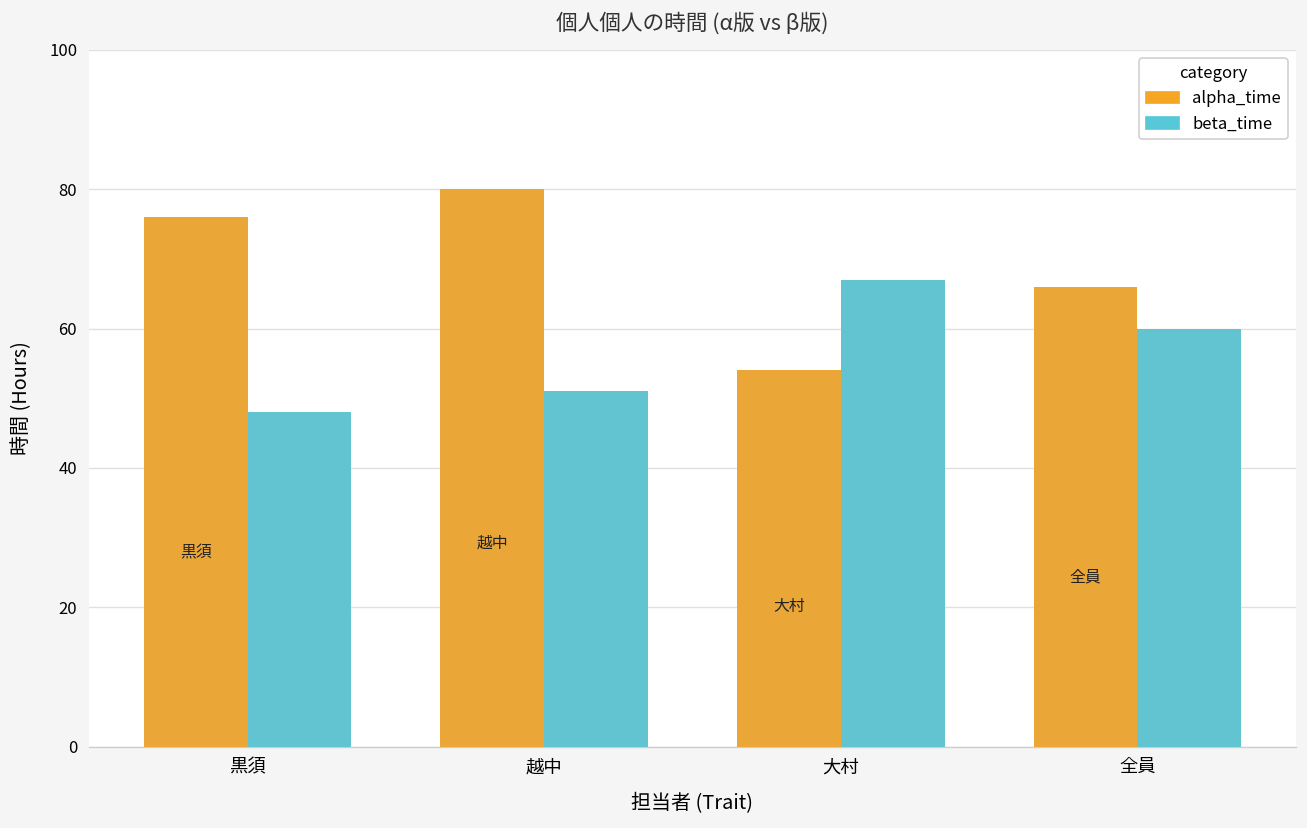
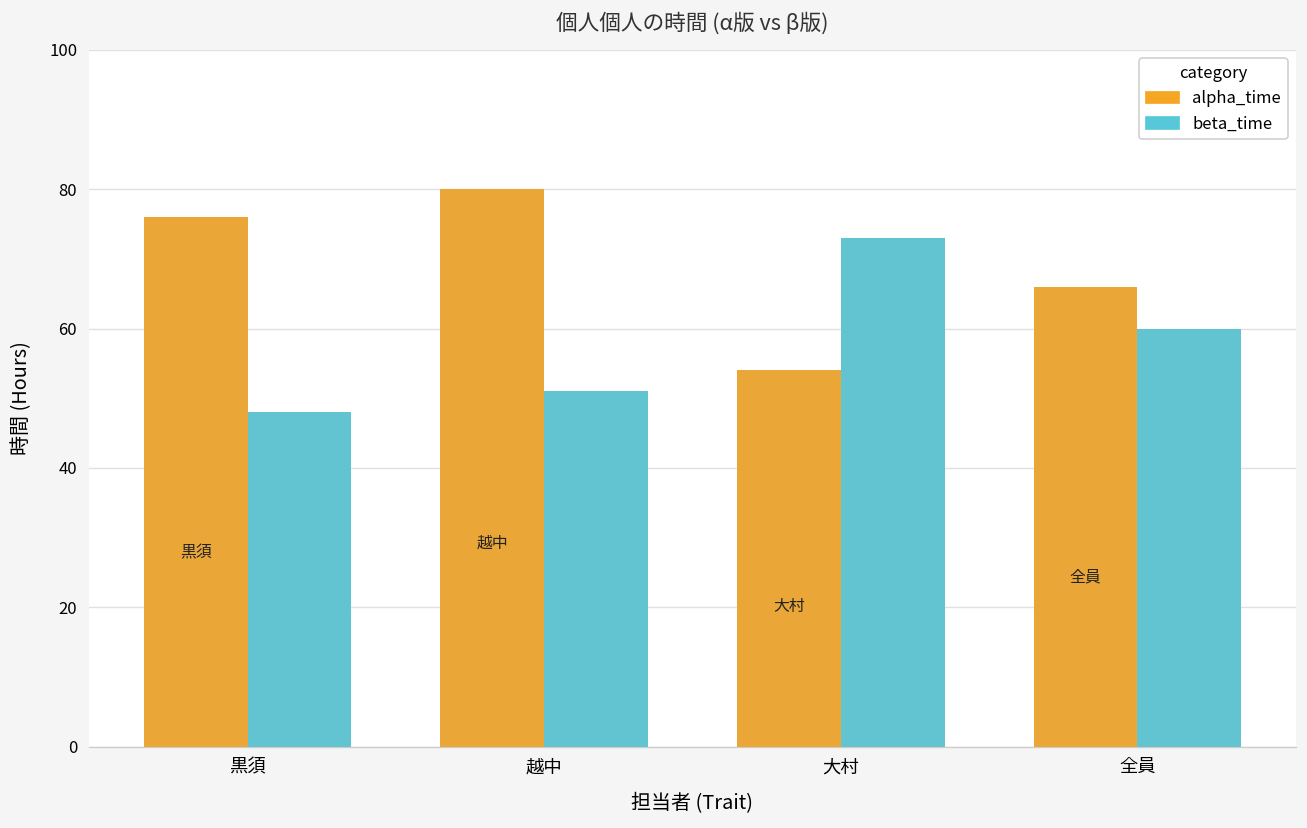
beta_time, 大村: 67 -> 73
